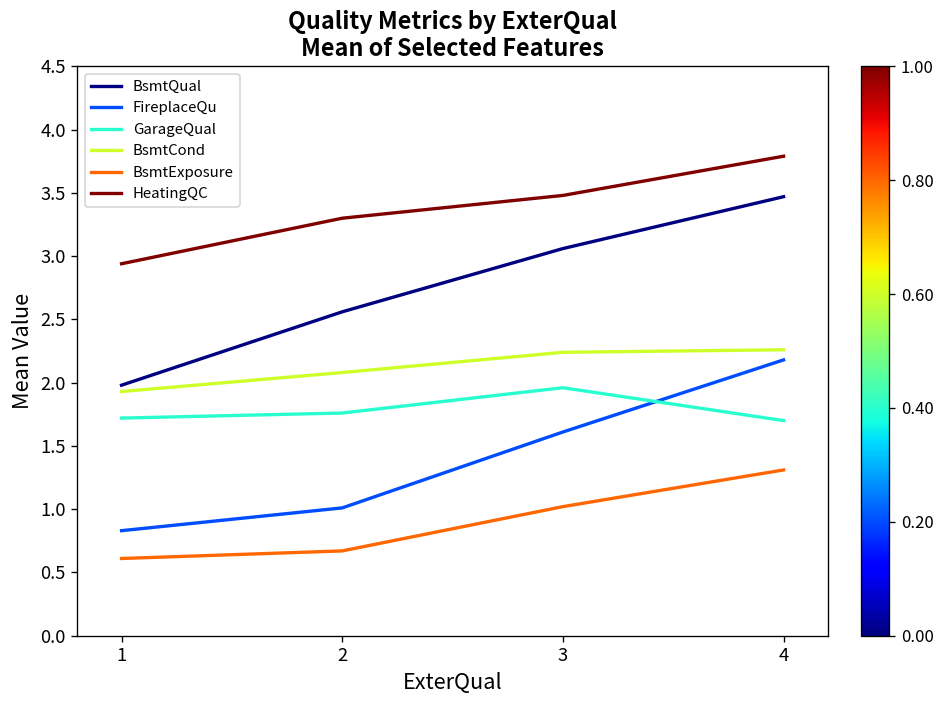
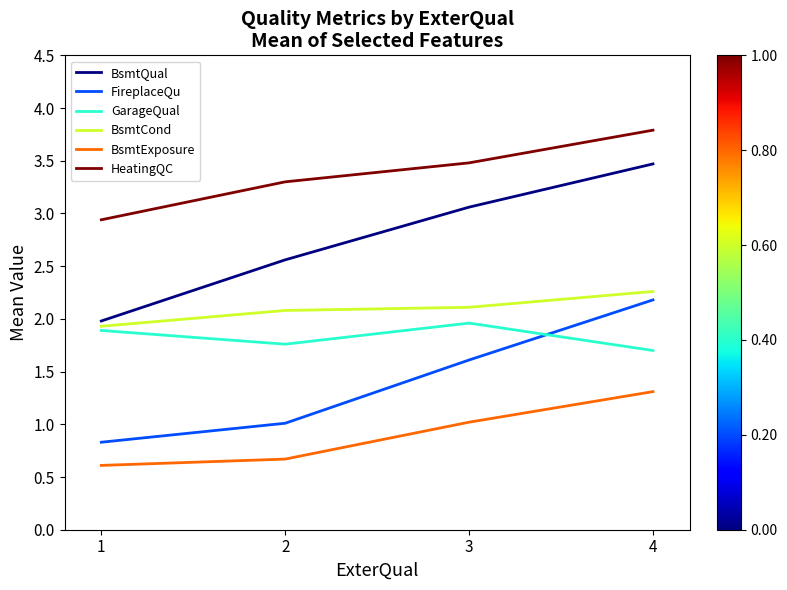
GarageQual, 1: 1.72 -> 1.89
BsmtCond, 3: 2.24 -> 2.11
